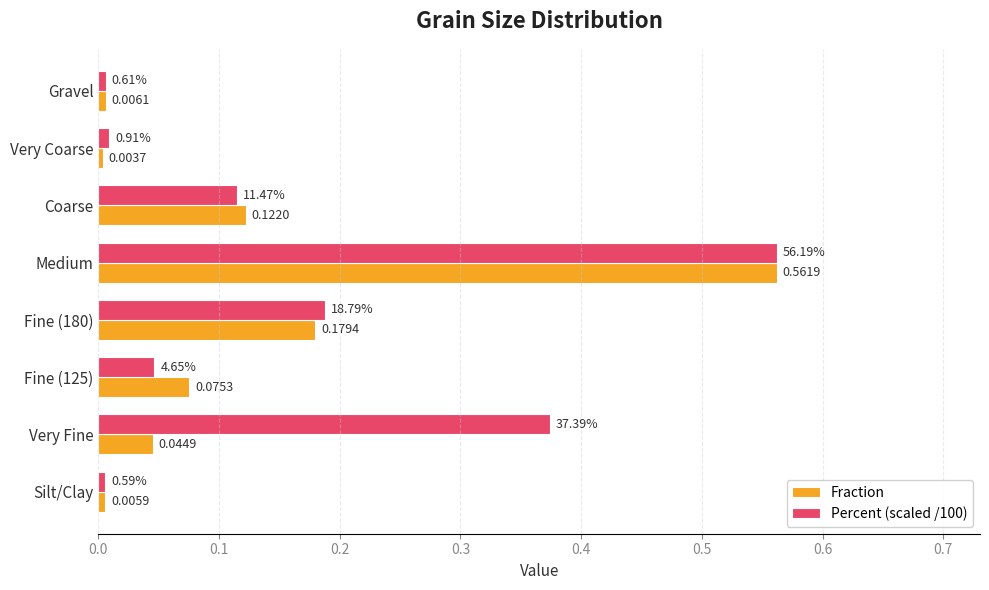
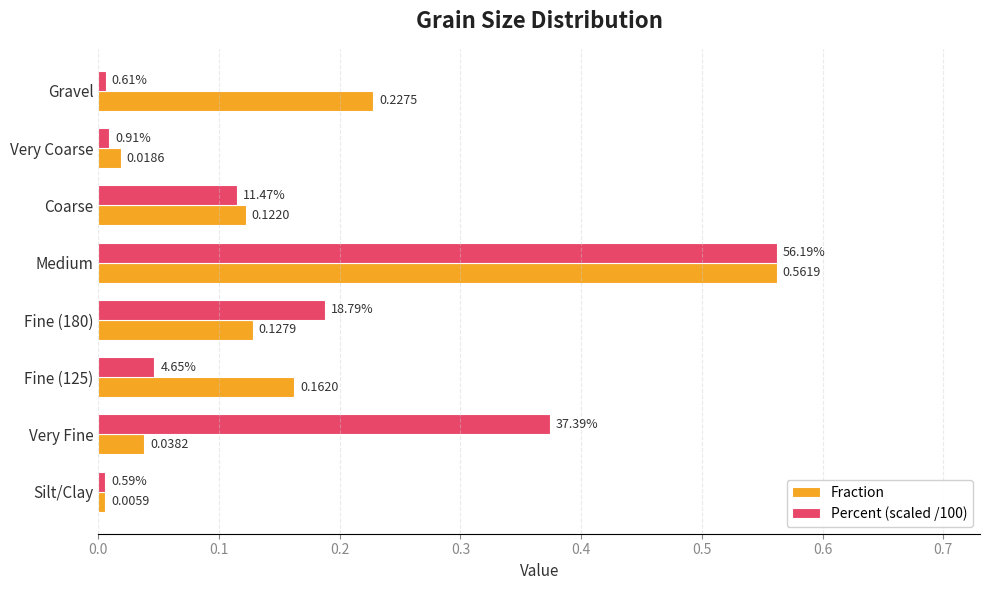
Fraction, Gravel: 0.0061 -> 0.2275
Fraction, Very Coarse: 0.0037 -> 0.0186
Fraction, Fine (180): 0.1794 -> 0.1279
Fraction, Fine (125): 0.0753 -> 0.1620
Fraction, Very Fine: 0.0449 -> 0.0382
